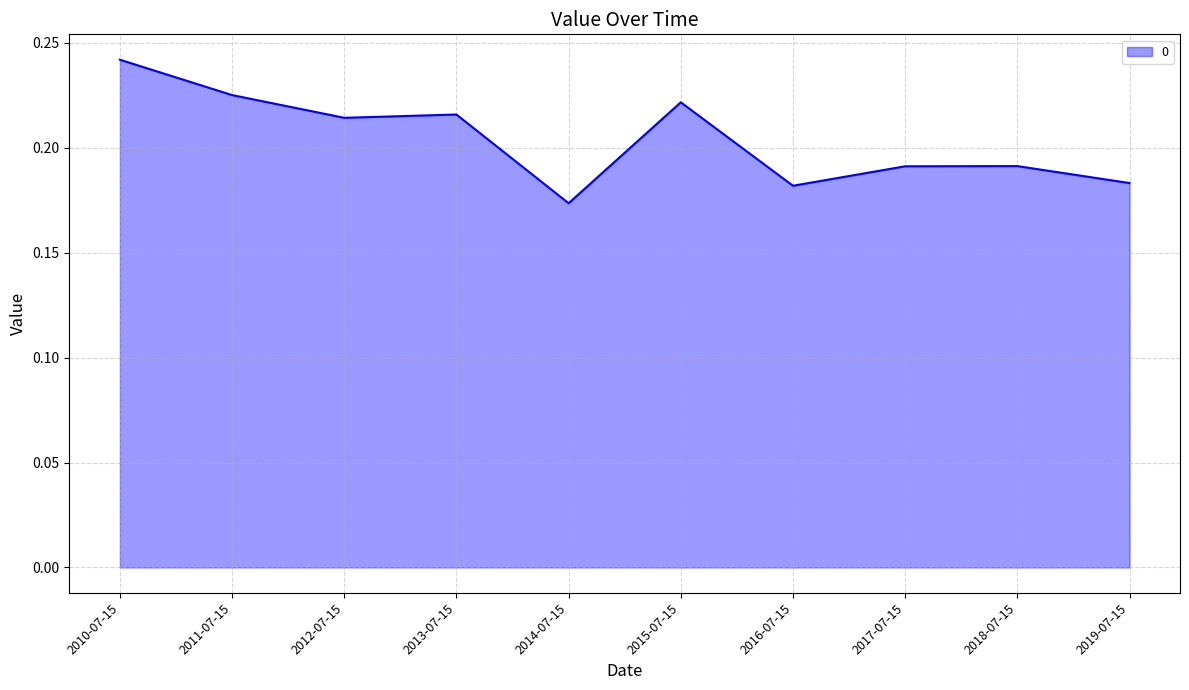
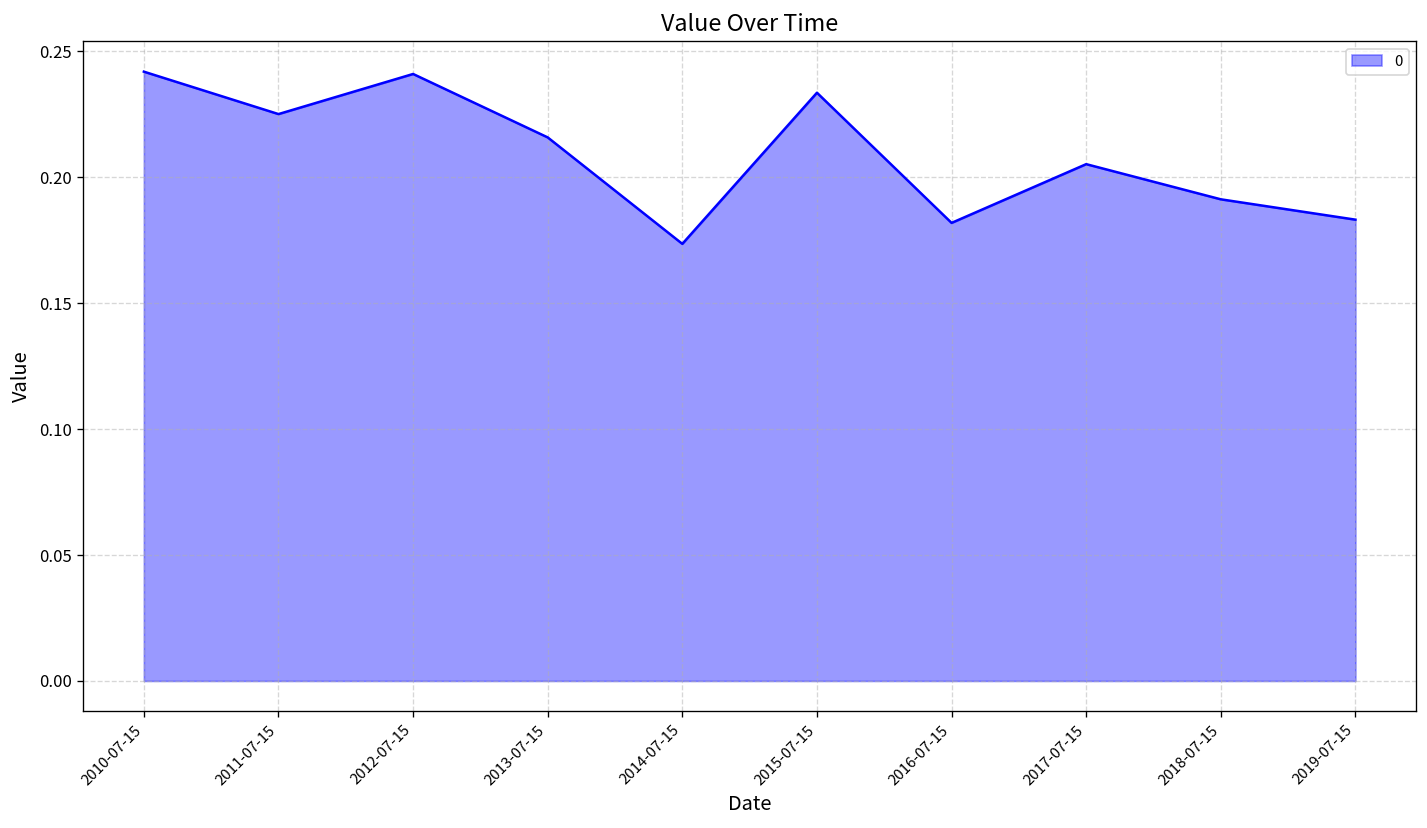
2012-07-15: 0.214 -> 0.241
2015-07-15: 0.222 -> 0.234
2017-07-15: 0.191 -> 0.205
